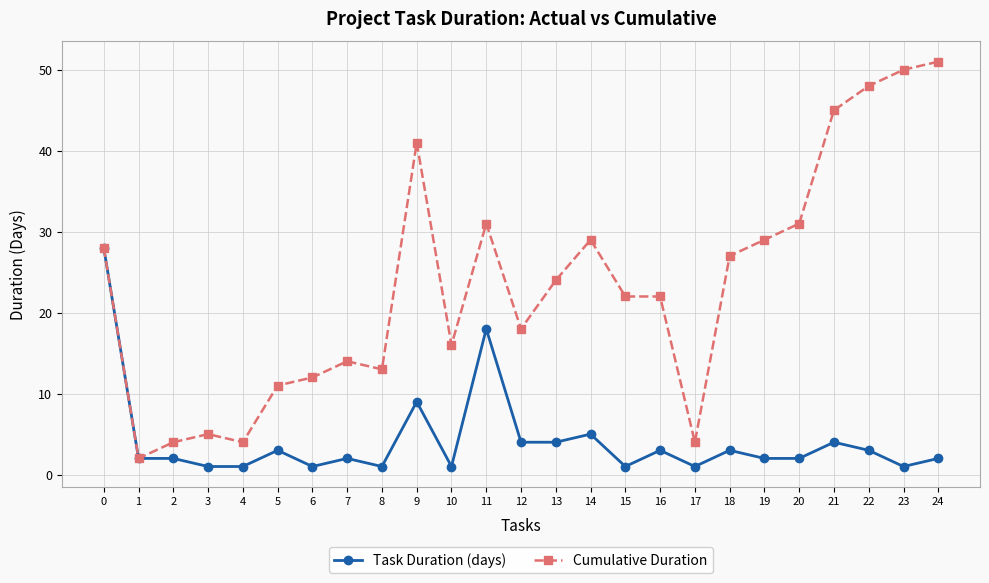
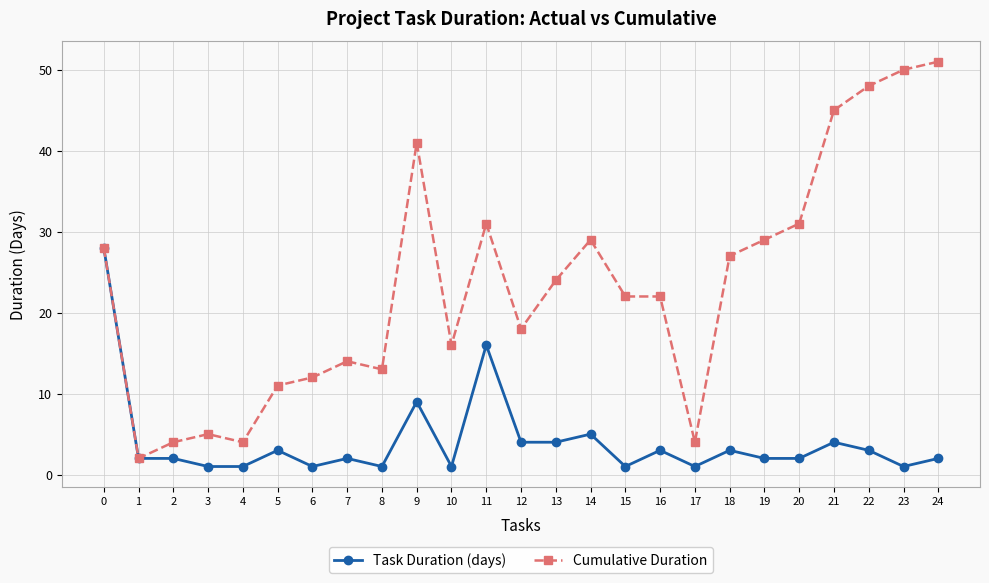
Task Duration (days), 11: 18 -> 16
